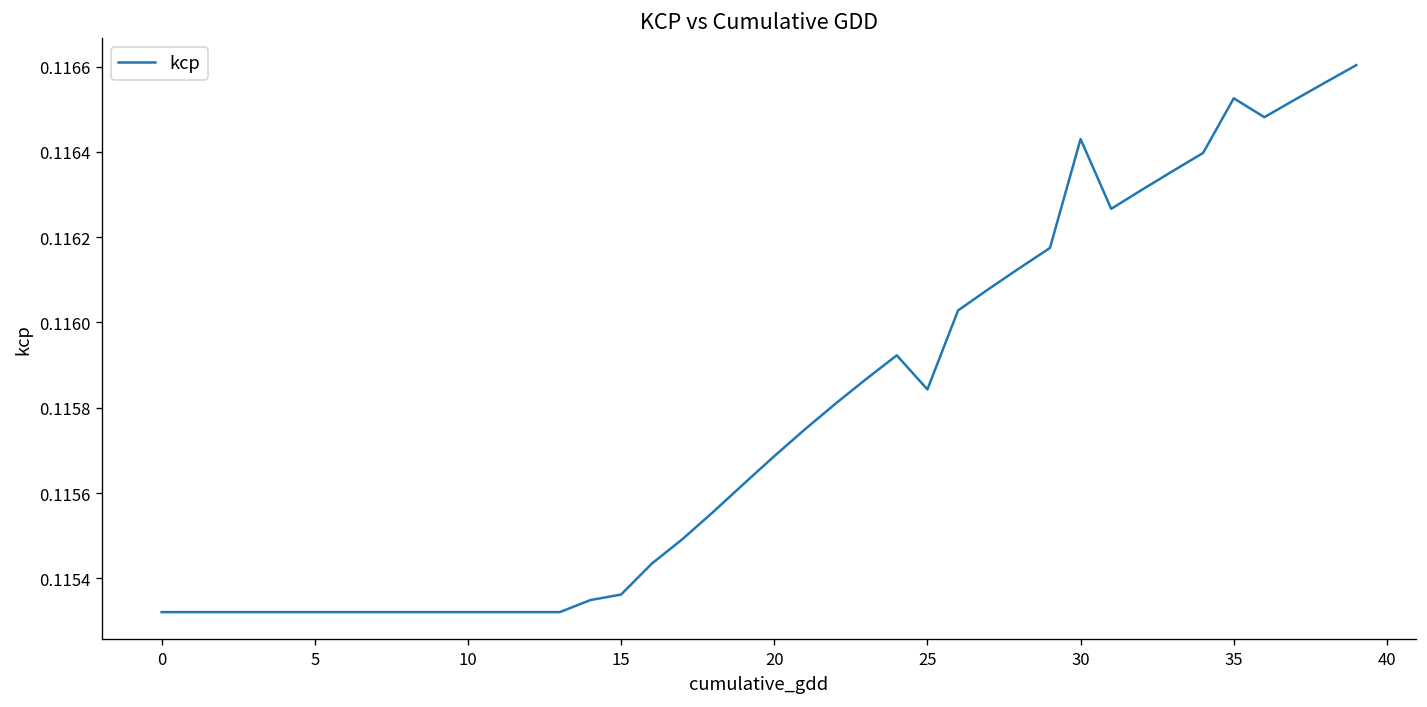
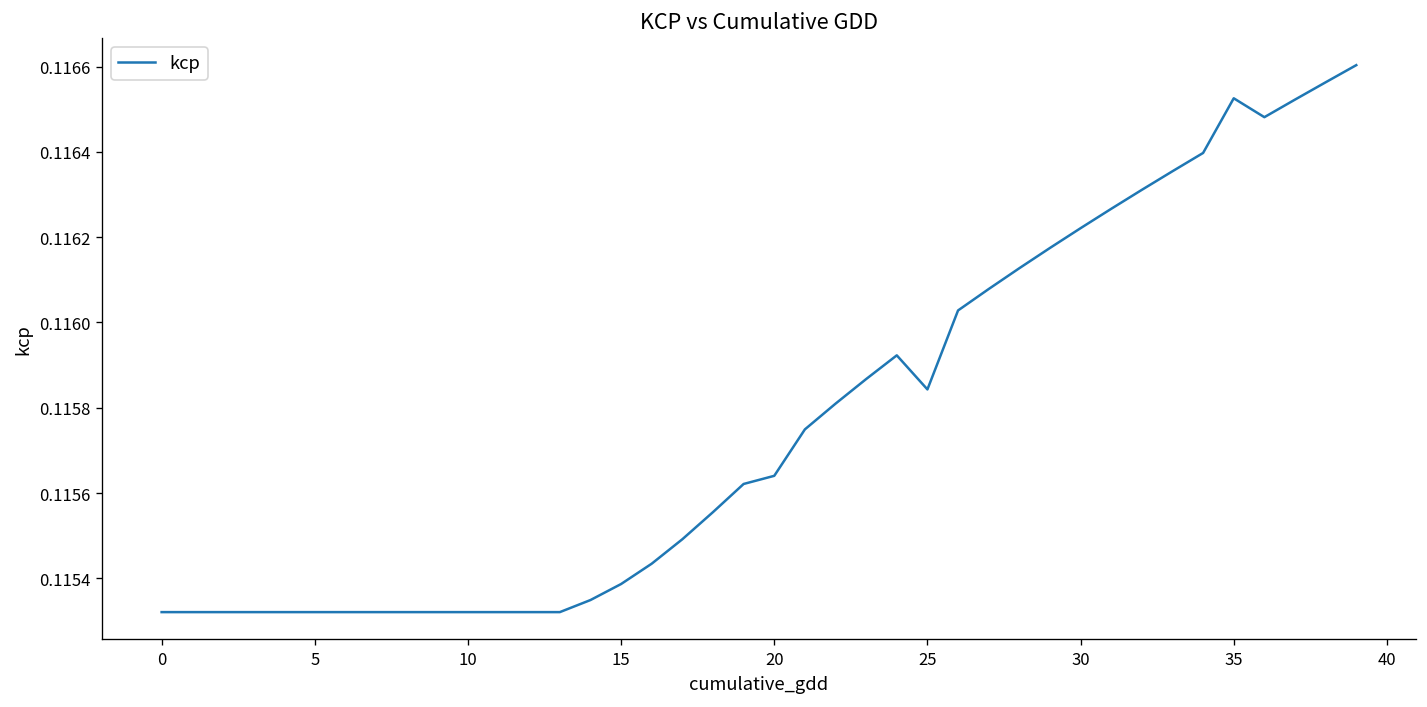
15: 0.11536 -> 0.11539
20: 0.11569 -> 0.11564
30: 0.11643 -> 0.11622
